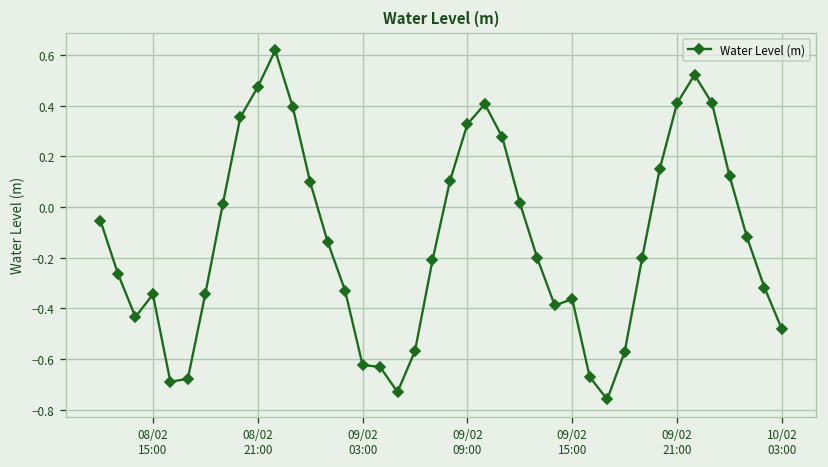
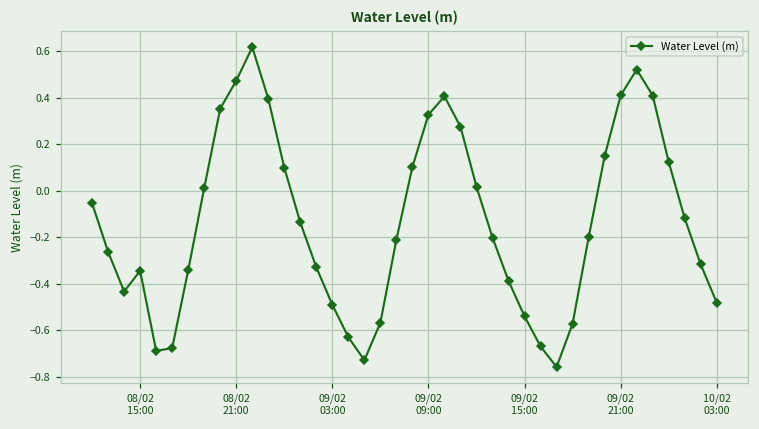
09/02 03:00: -0.62 -> -0.49
09/02 15:00: -0.36 -> -0.54
